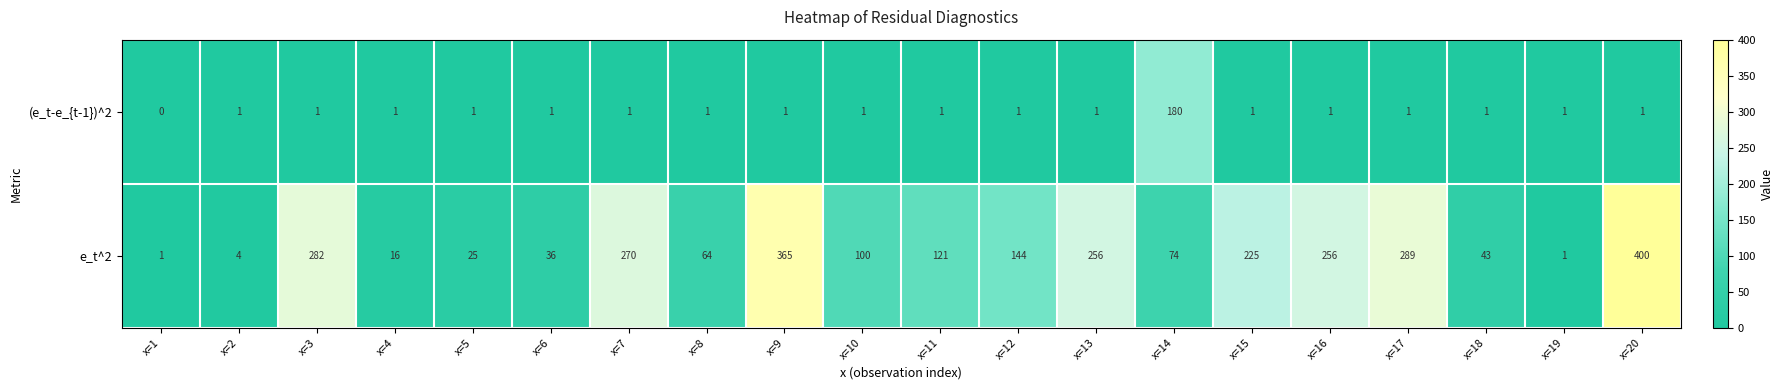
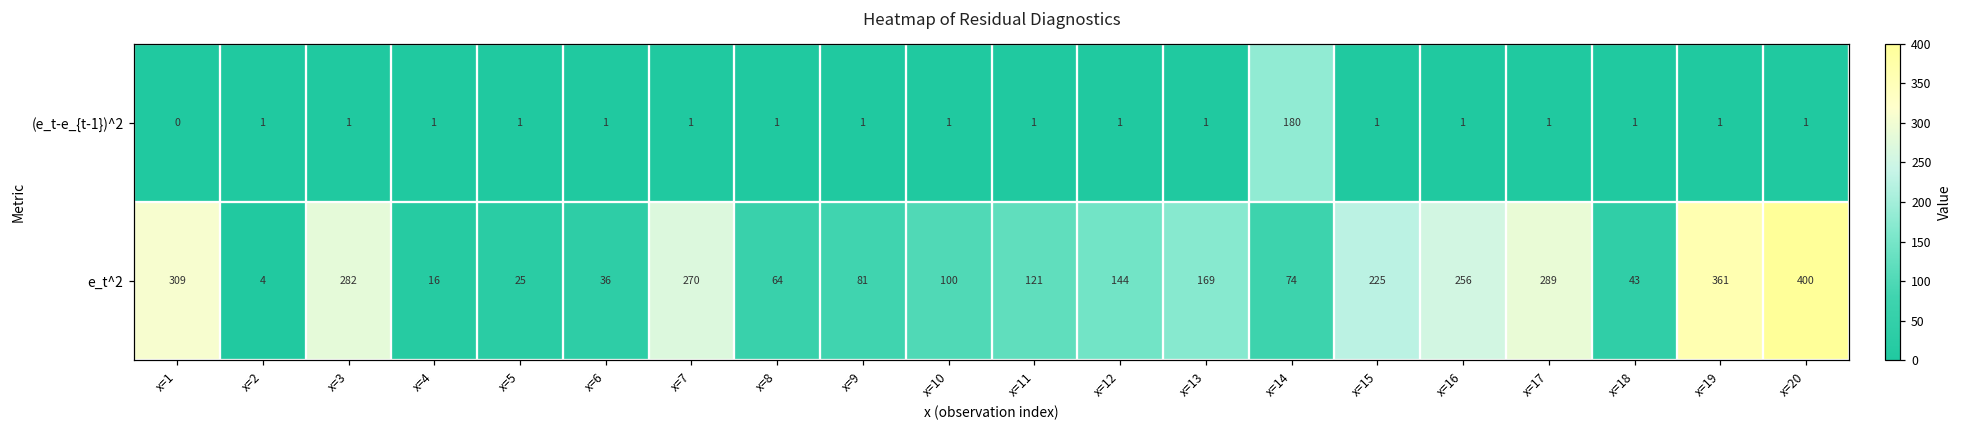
e_t^2, x=1: 1 -> 309
e_t^2, x=9: 365 -> 81
e_t^2, x=13: 256 -> 169
e_t^2, x=19: 1 -> 361
